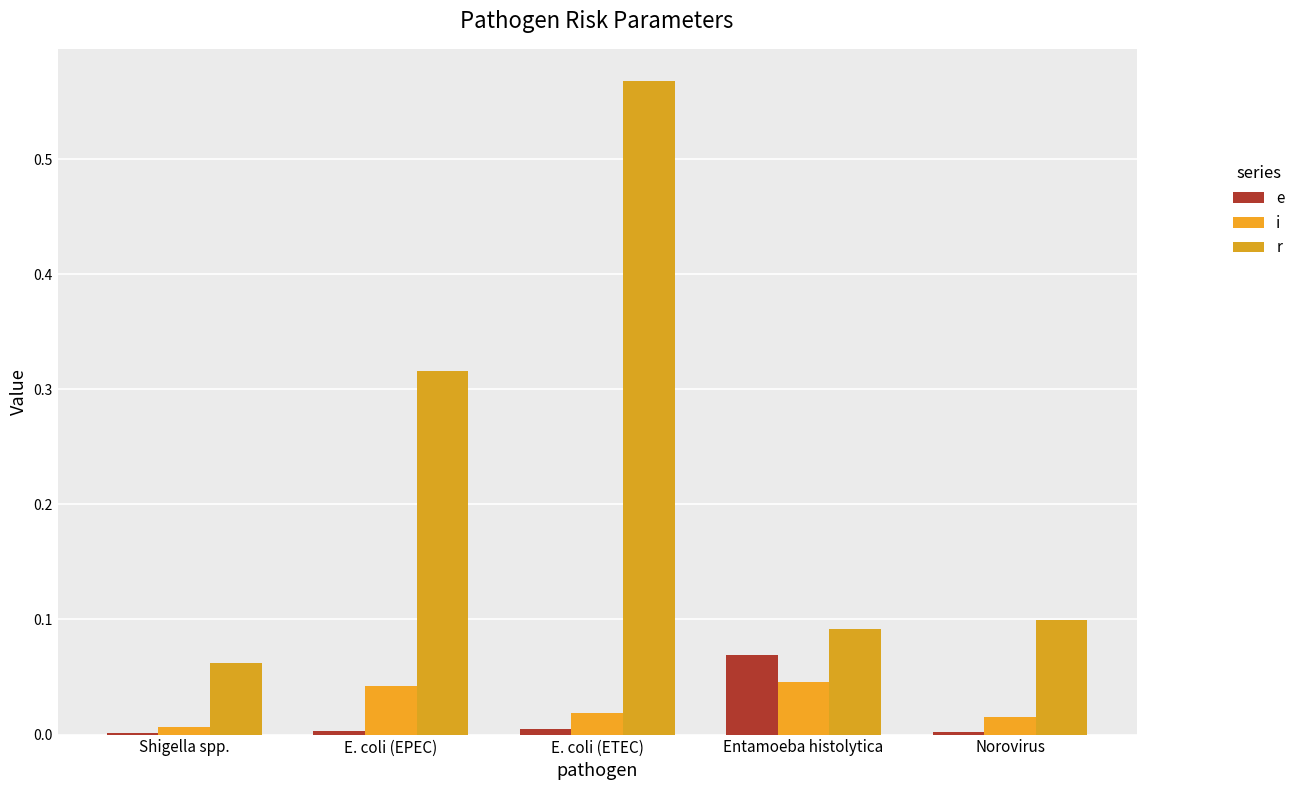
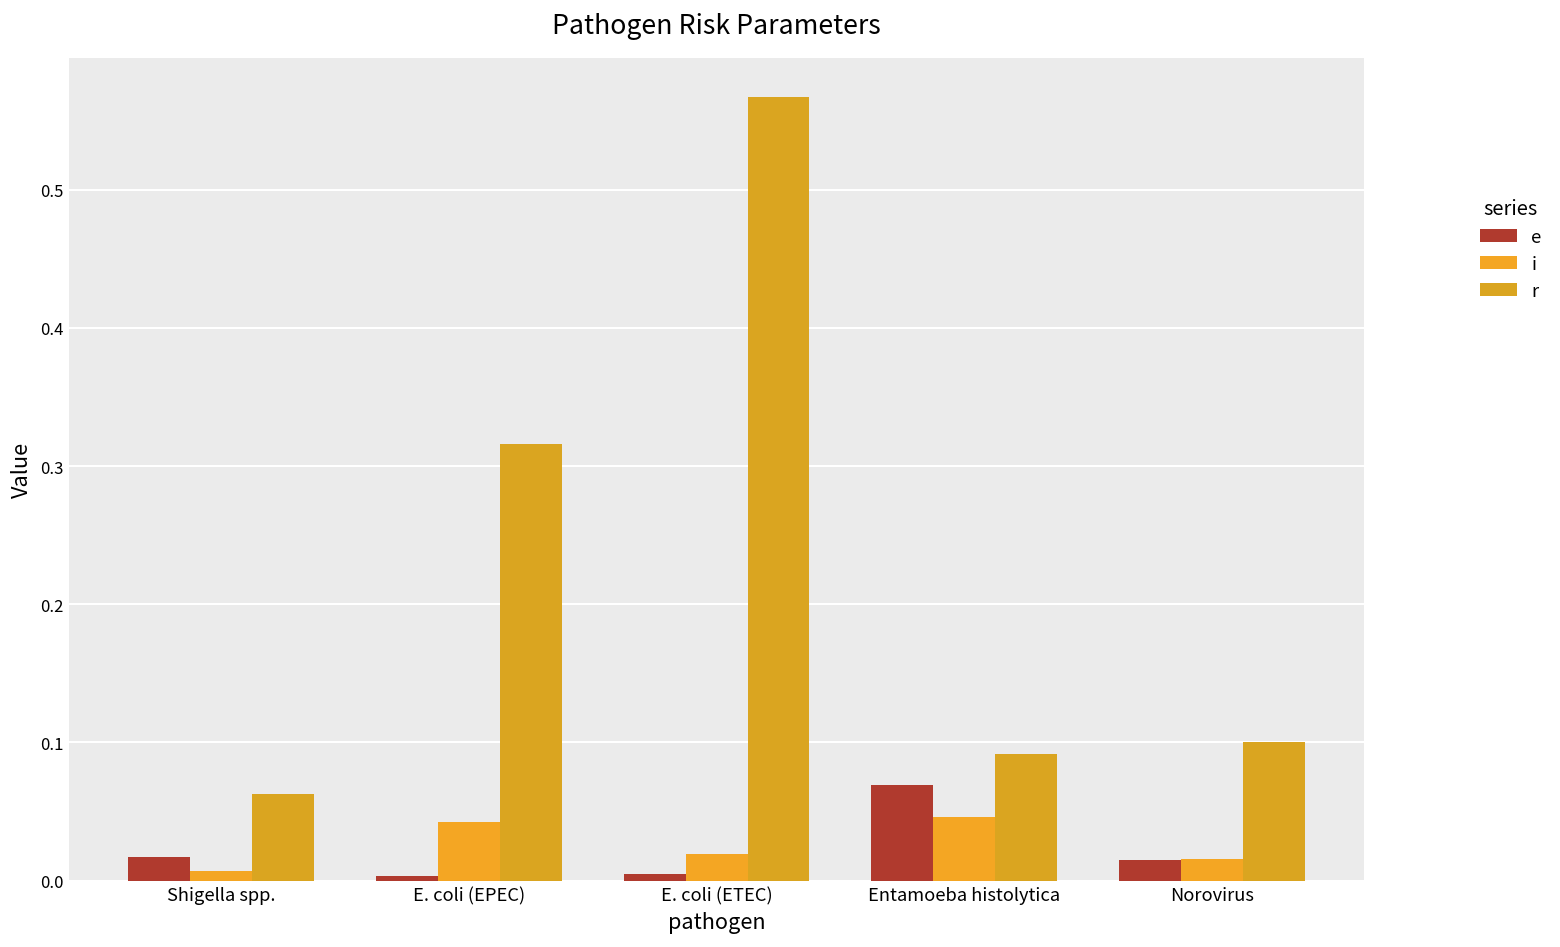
e, Shigella spp.: 0.001 -> 0.017
e, Norovirus: 0.002 -> 0.015
